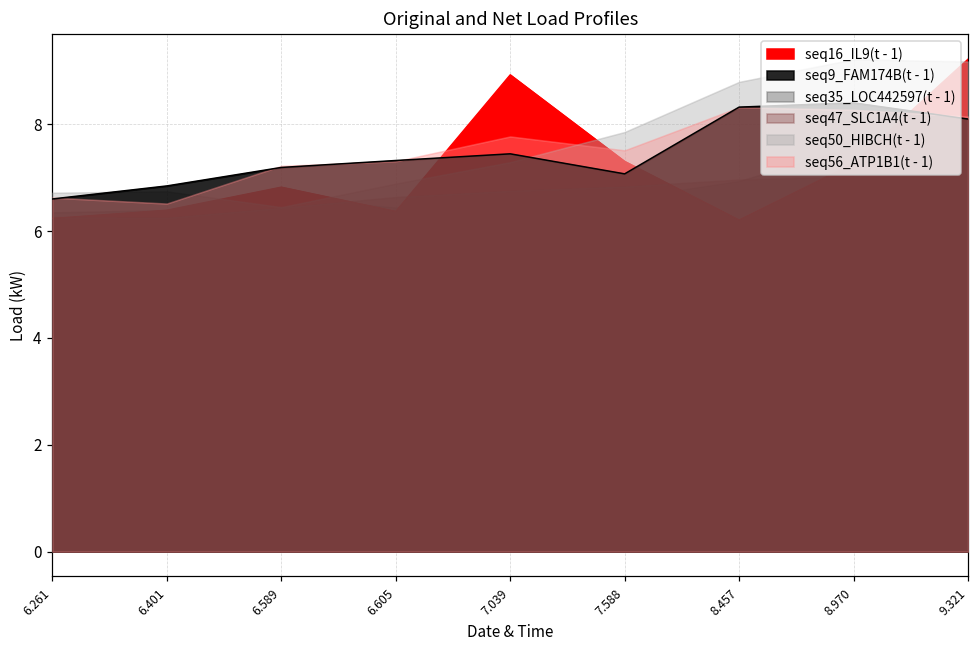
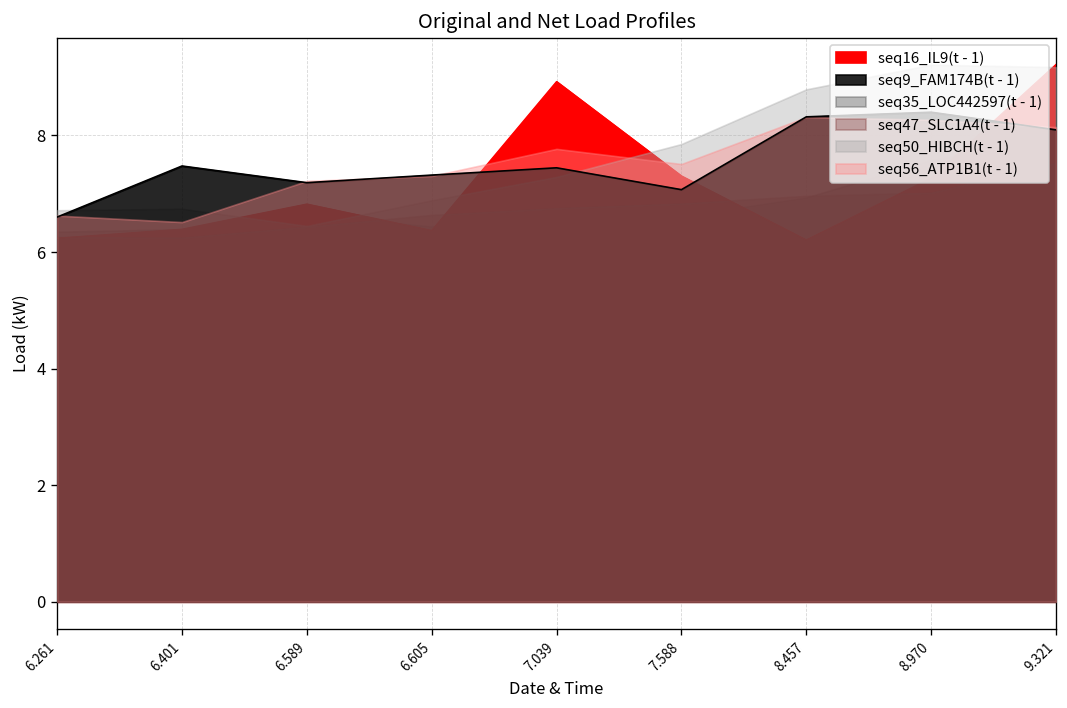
seq9_FAM174B(t - 1), 6.401: 6.8 -> 7.5
